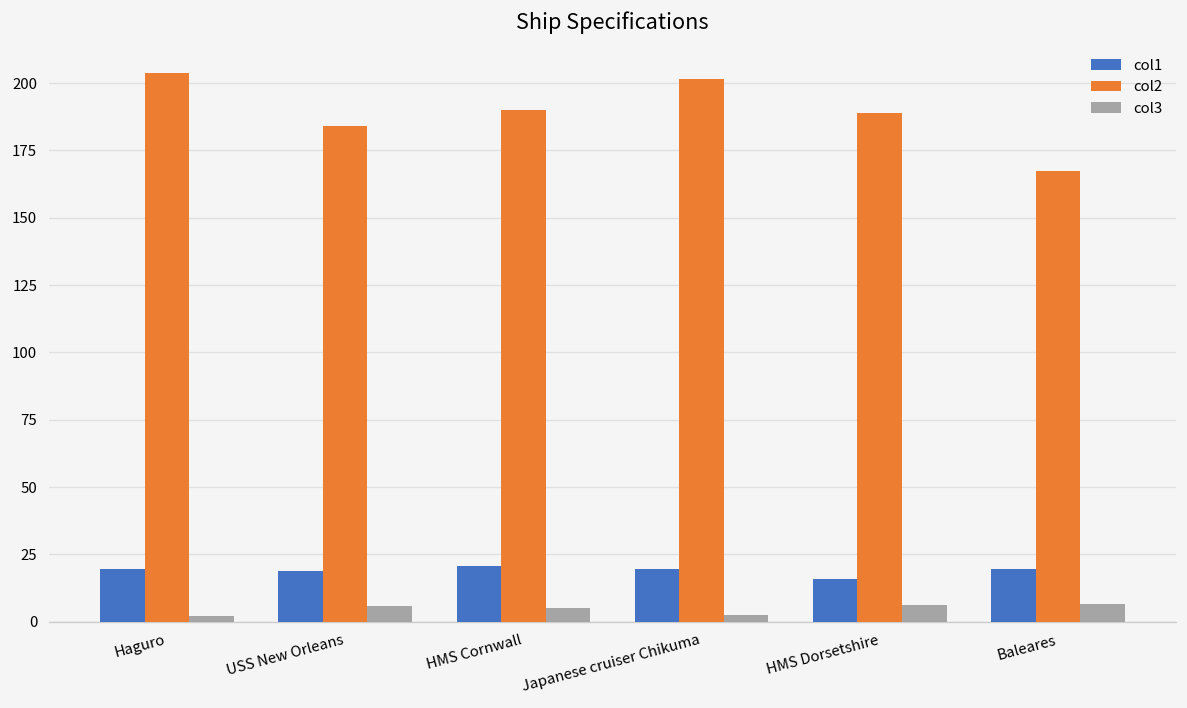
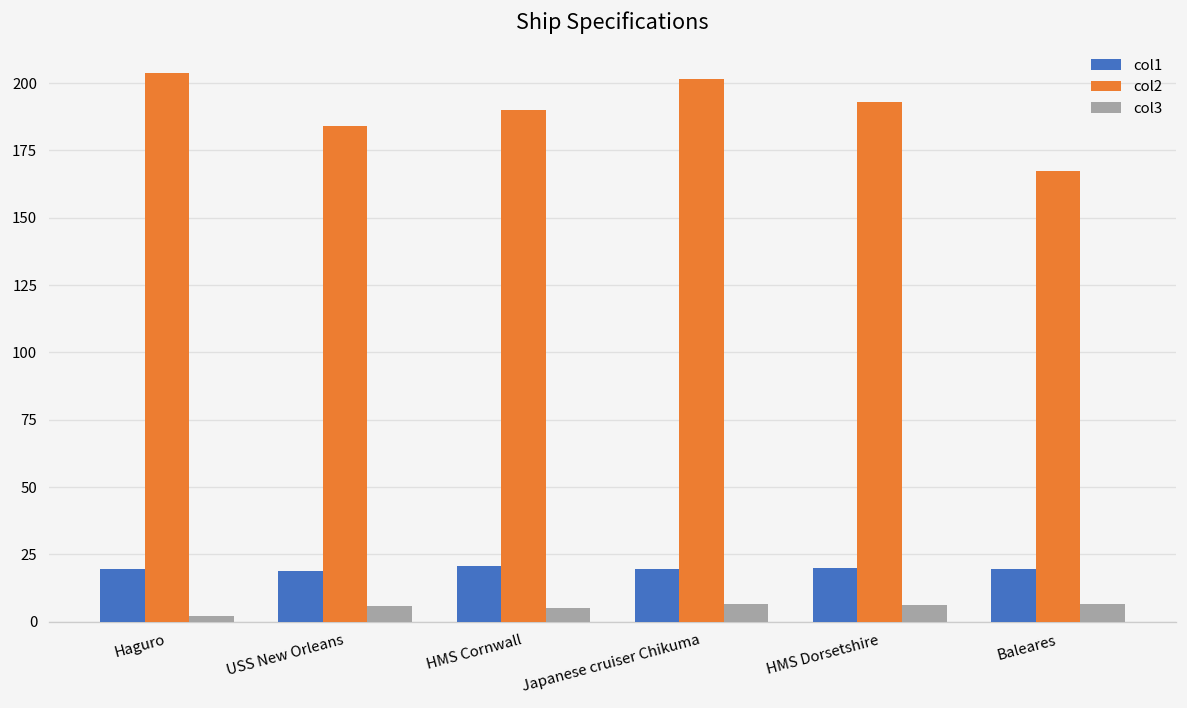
col3, Japanese cruiser Chikuma: 3 -> 6
col1, HMS Dorsetshire: 16 -> 20
col2, HMS Dorsetshire: 189 -> 193
